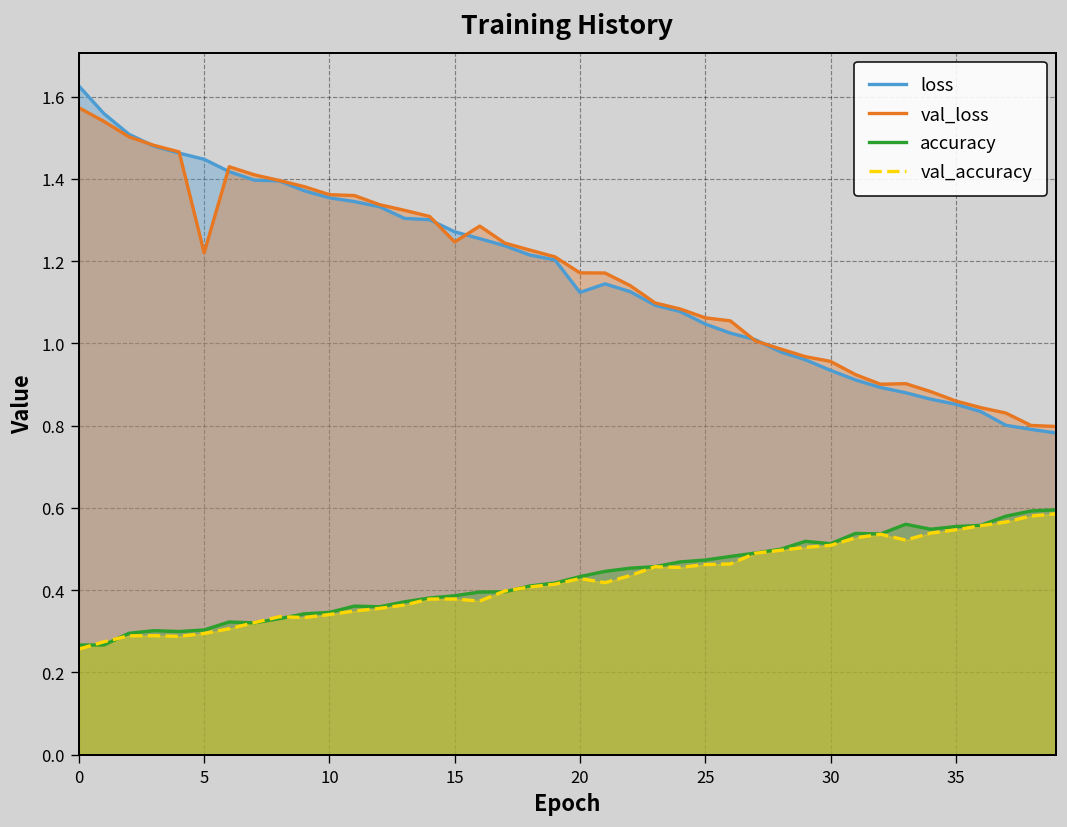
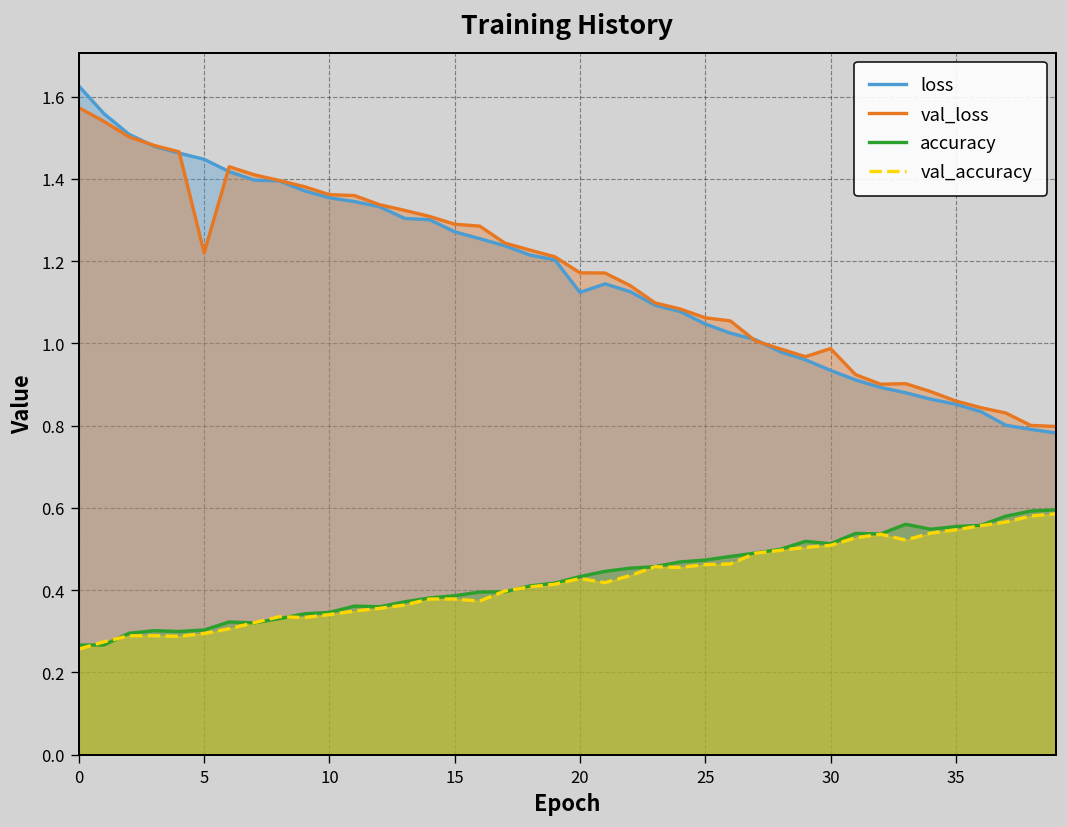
val_loss, 15: 1.25 -> 1.29
val_loss, 30: 0.96 -> 0.99
